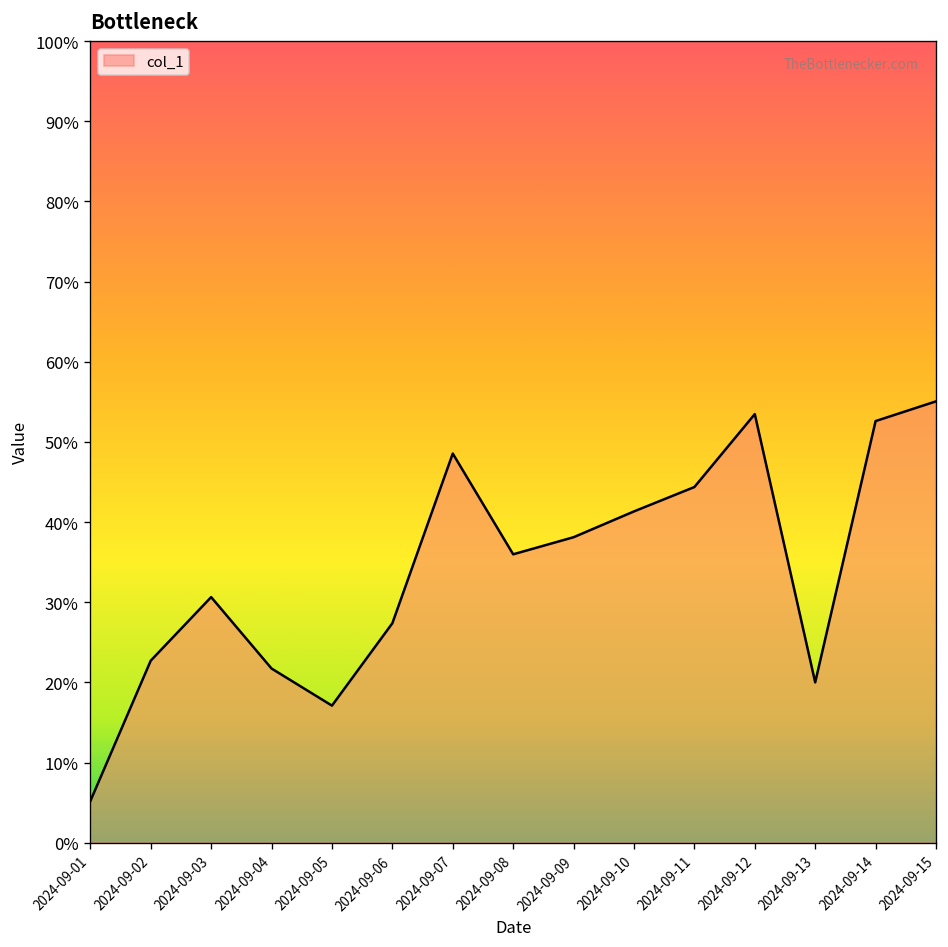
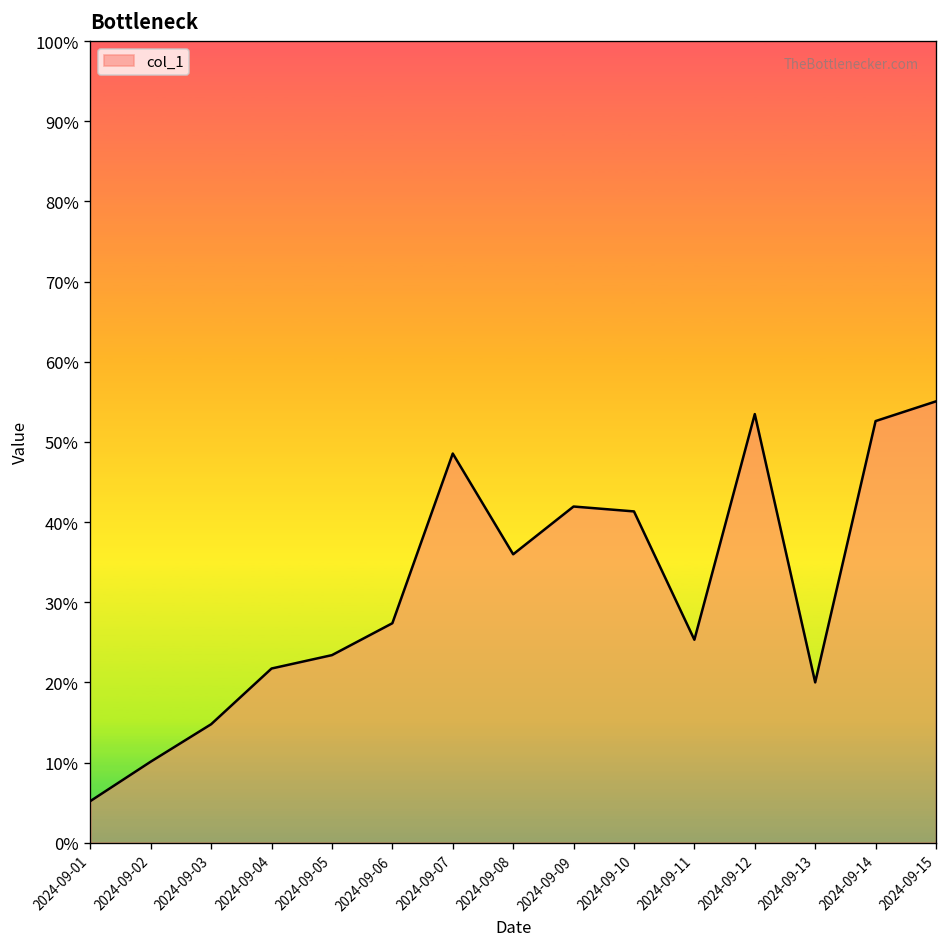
2024-09-02: 23% -> 10%
2024-09-03: 31% -> 15%
2024-09-05: 17% -> 23%
2024-09-09: 38% -> 42%
2024-09-11: 44% -> 25%
